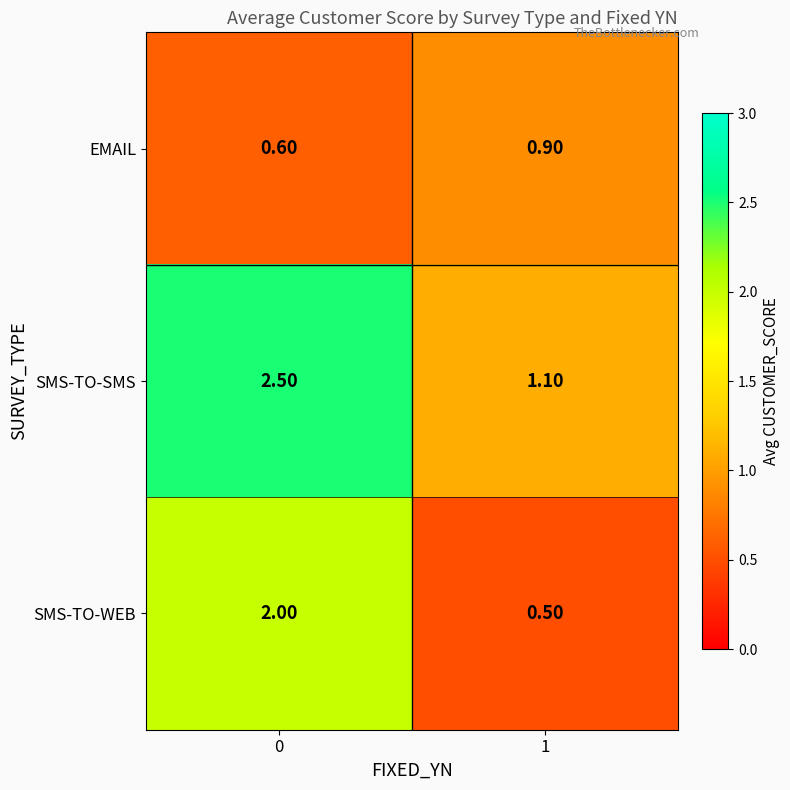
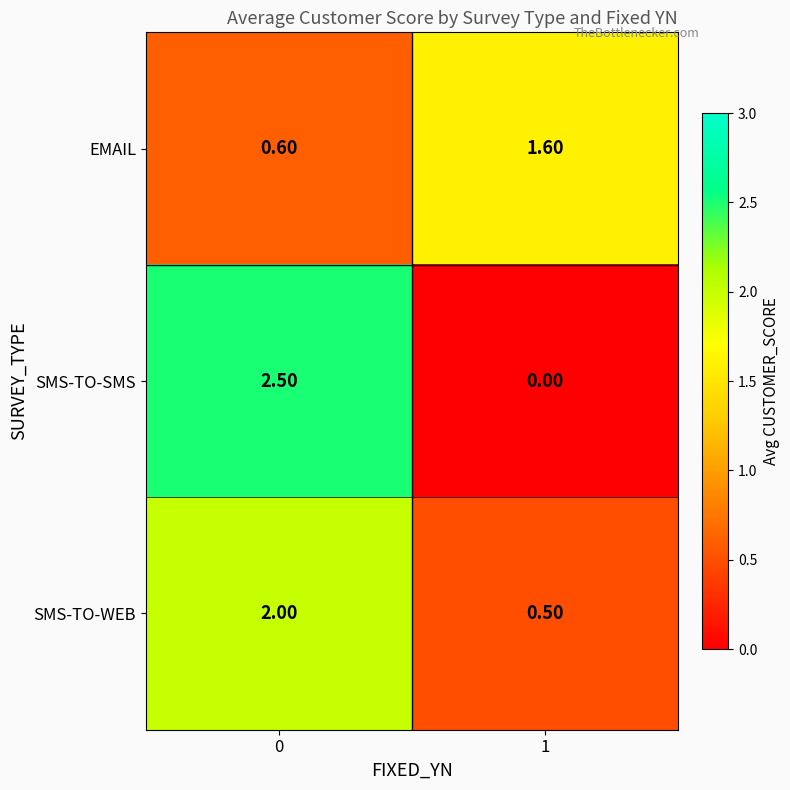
EMAIL, 1: 0.90 -> 1.60
SMS-TO-SMS, 1: 1.10 -> 0.00
